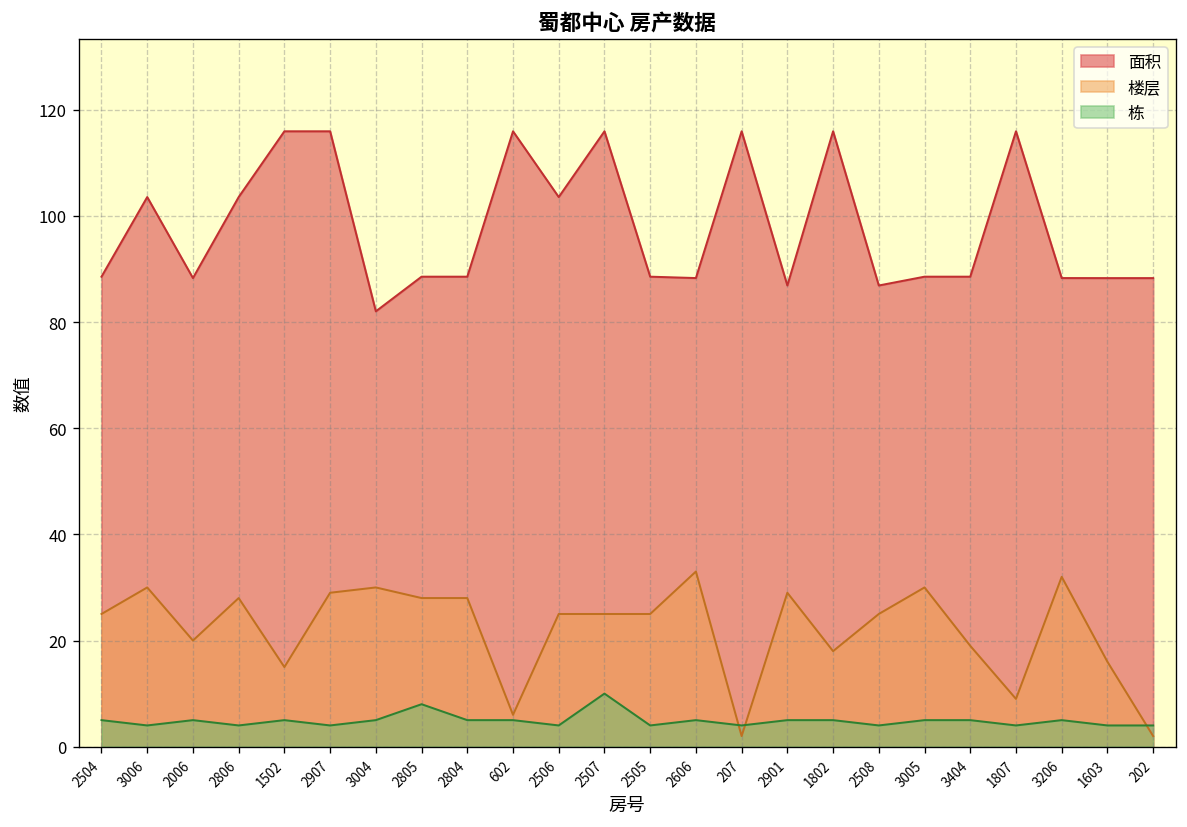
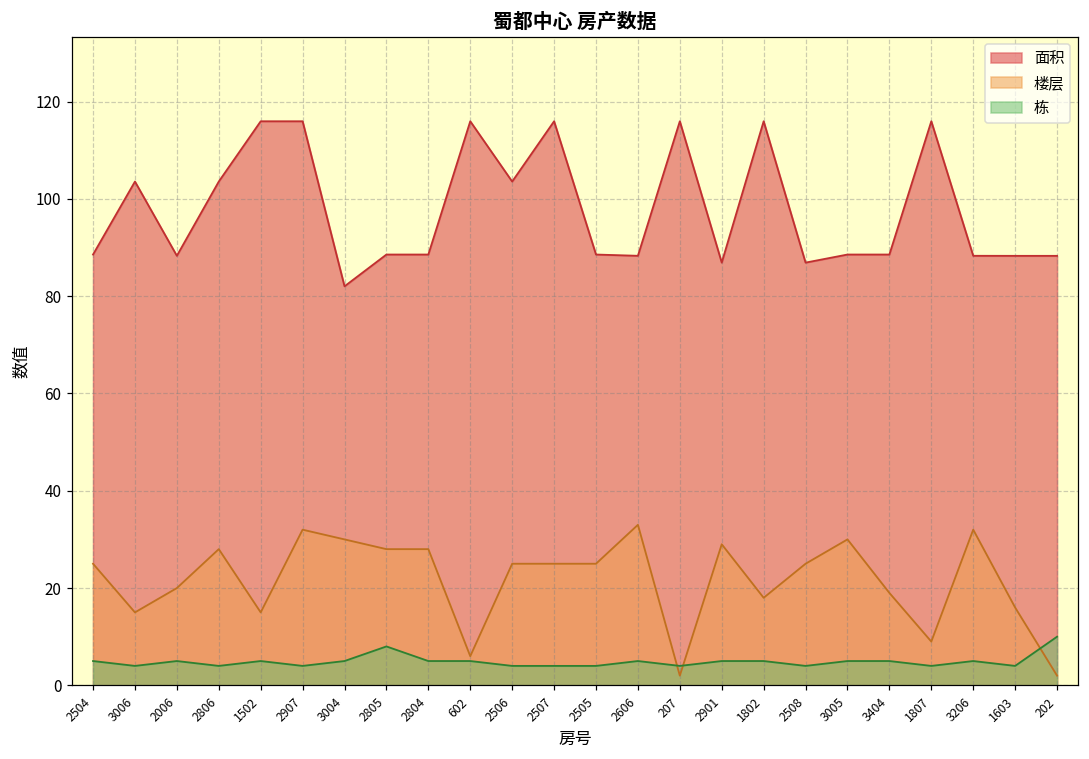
楼层, 3006: 30 -> 15
楼层, 2907: 29 -> 32
栋, 2507: 10 -> 4
栋, 202: 4 -> 10
